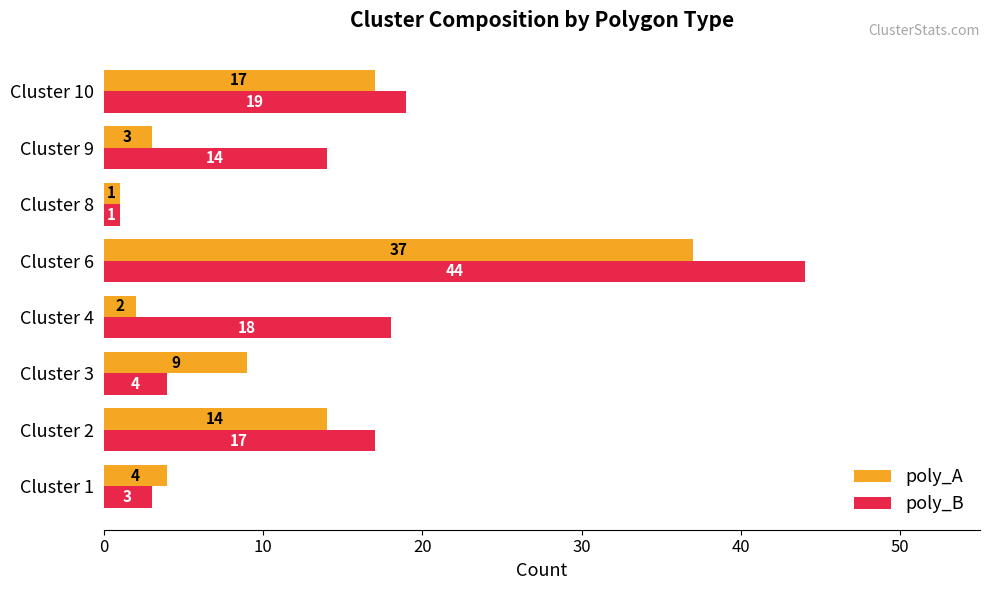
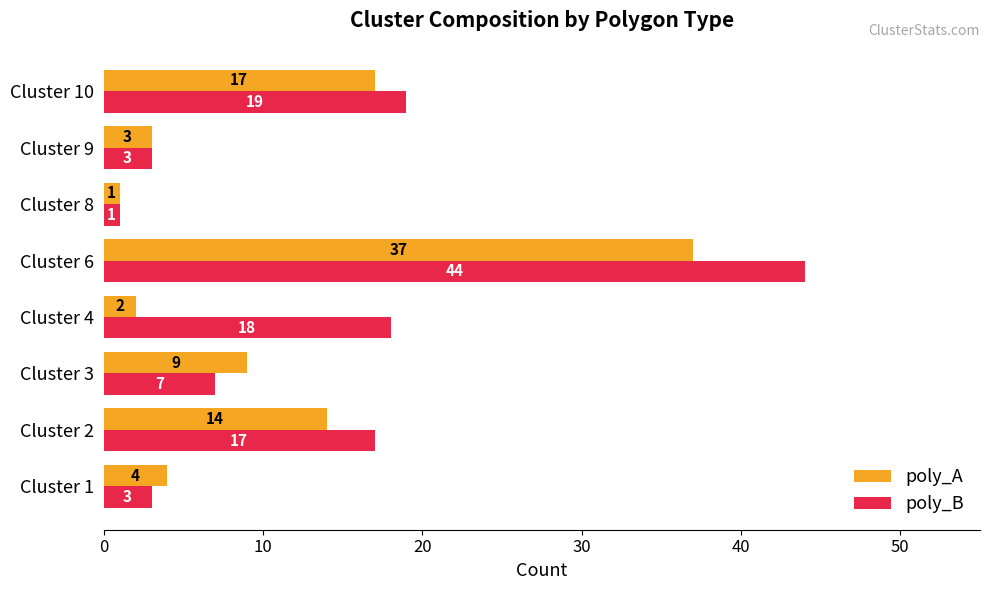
poly_B, Cluster 9: 14 -> 3
poly_B, Cluster 3: 4 -> 7
